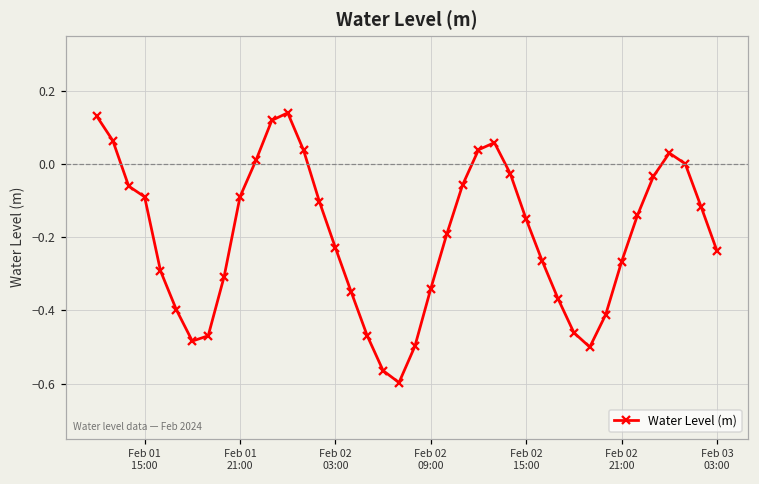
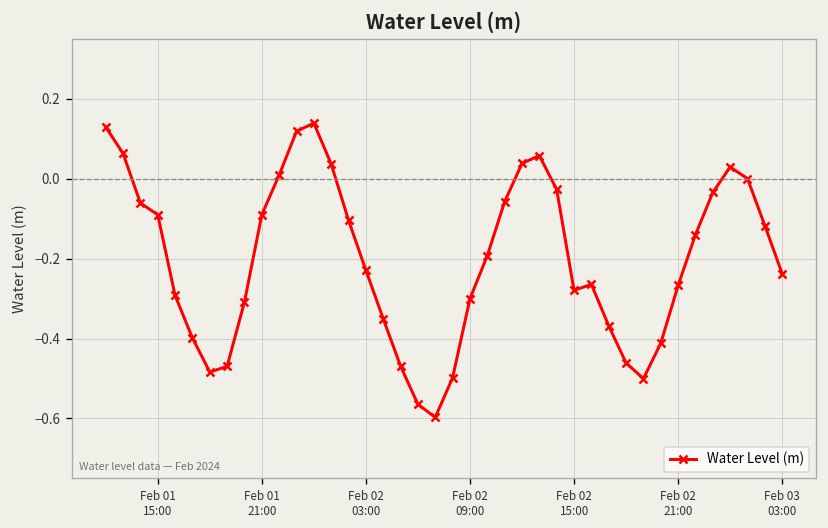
Feb 02 09:00: -0.34 -> -0.30
Feb 02 15:00: -0.15 -> -0.28
